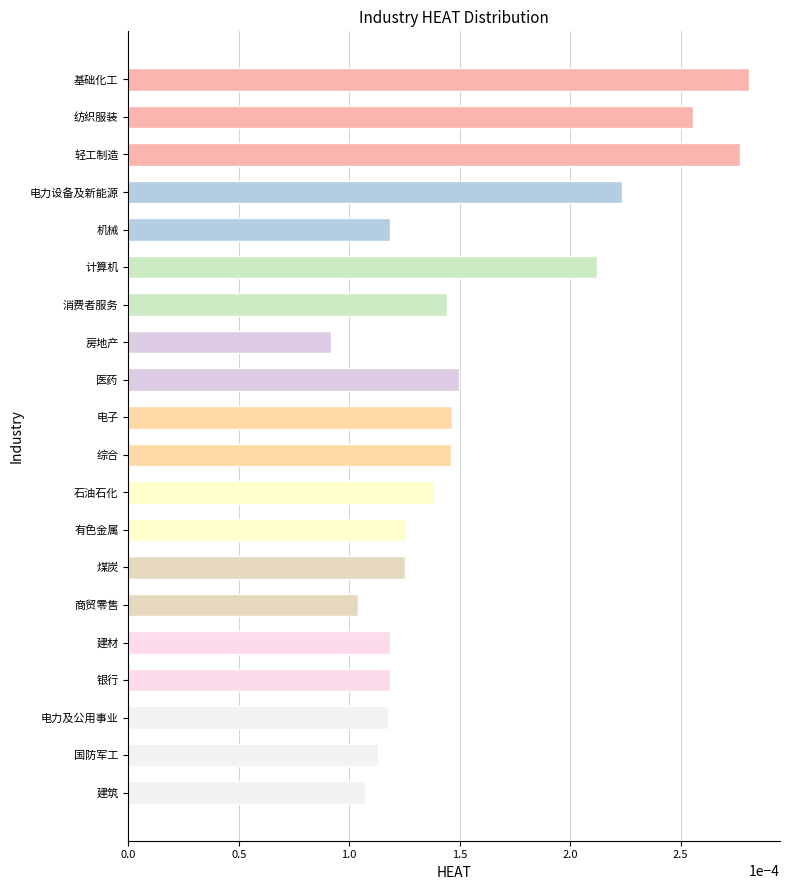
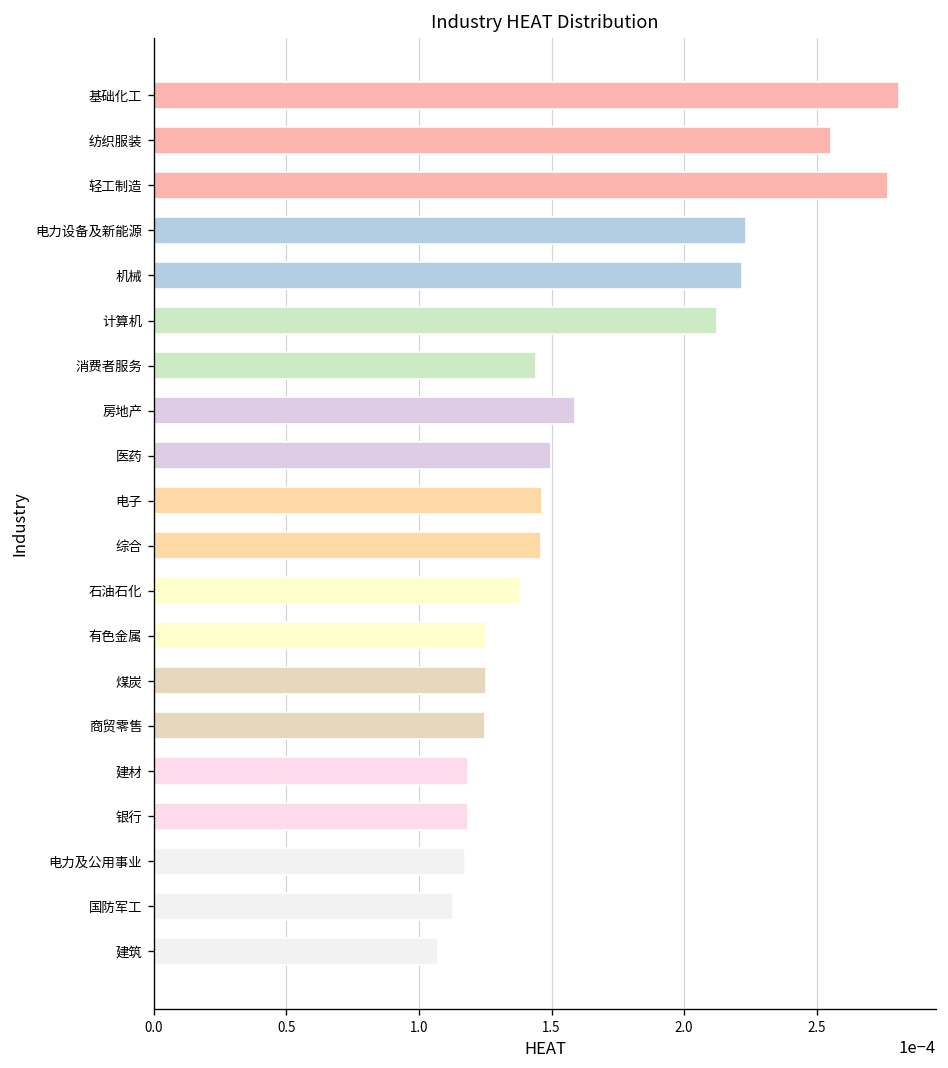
机械: 0.000119 -> 0.000222
房地产: 0.000092 -> 0.000159
商贸零售: 0.000104 -> 0.000125
